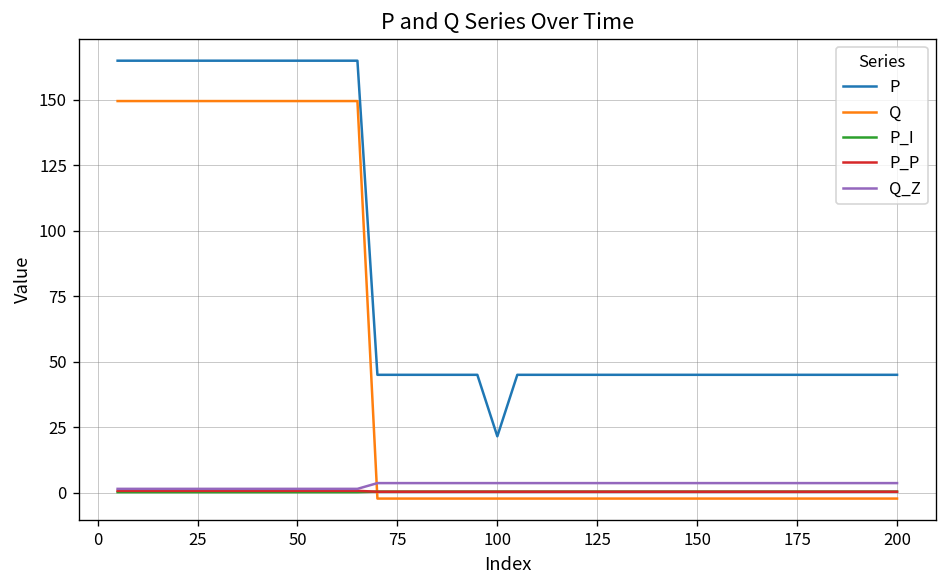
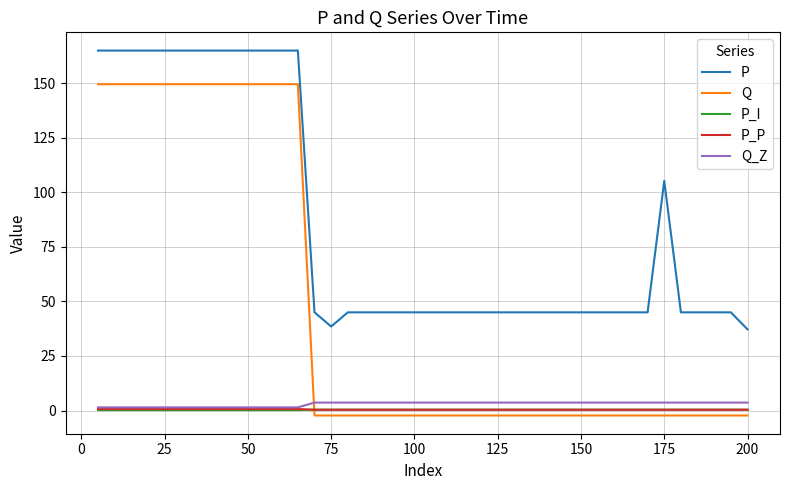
P, 75: 45 -> 39
P, 100: 22 -> 45
P, 175: 45 -> 105
P, 200: 45 -> 37
